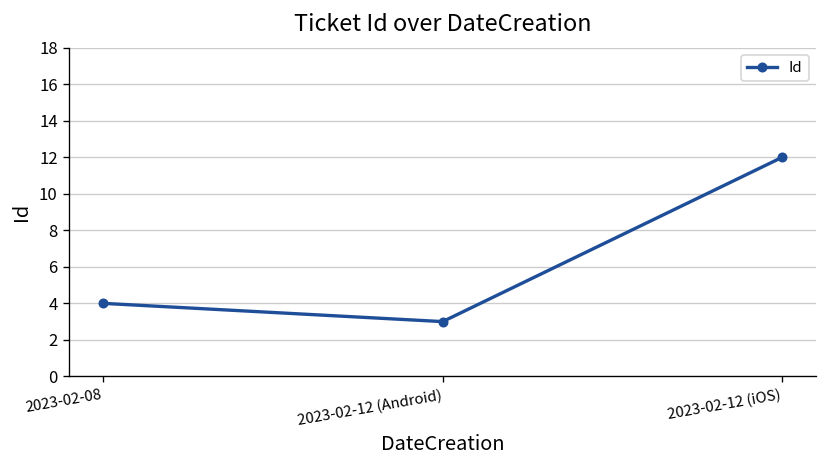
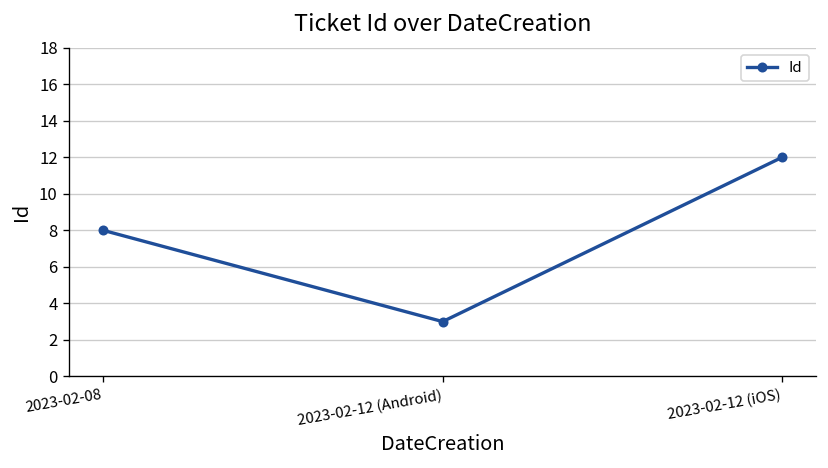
2023-02-08: 4 -> 8
